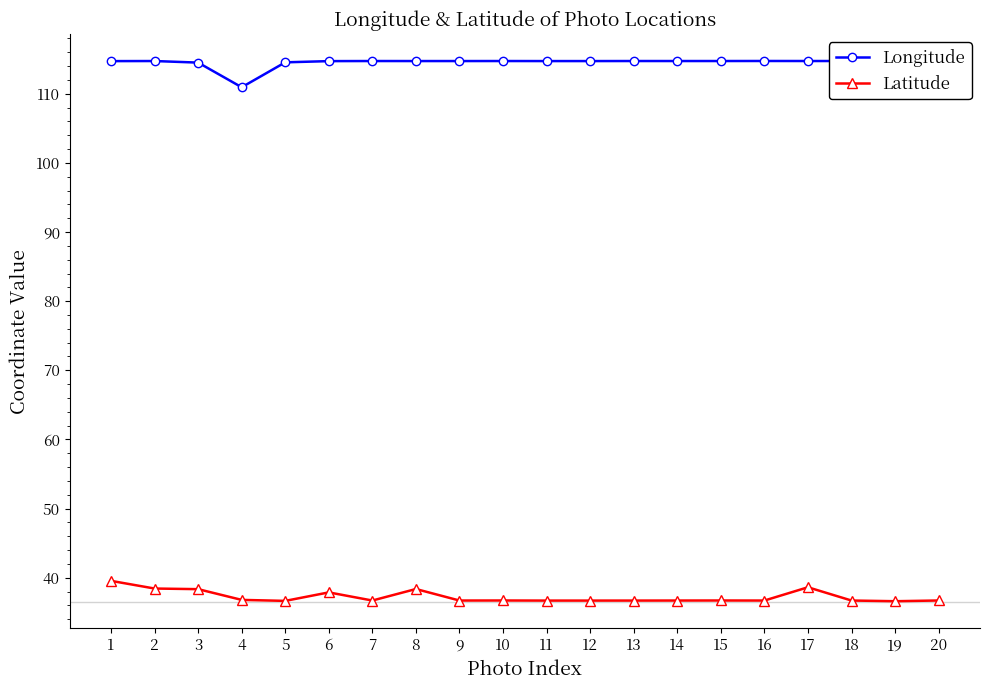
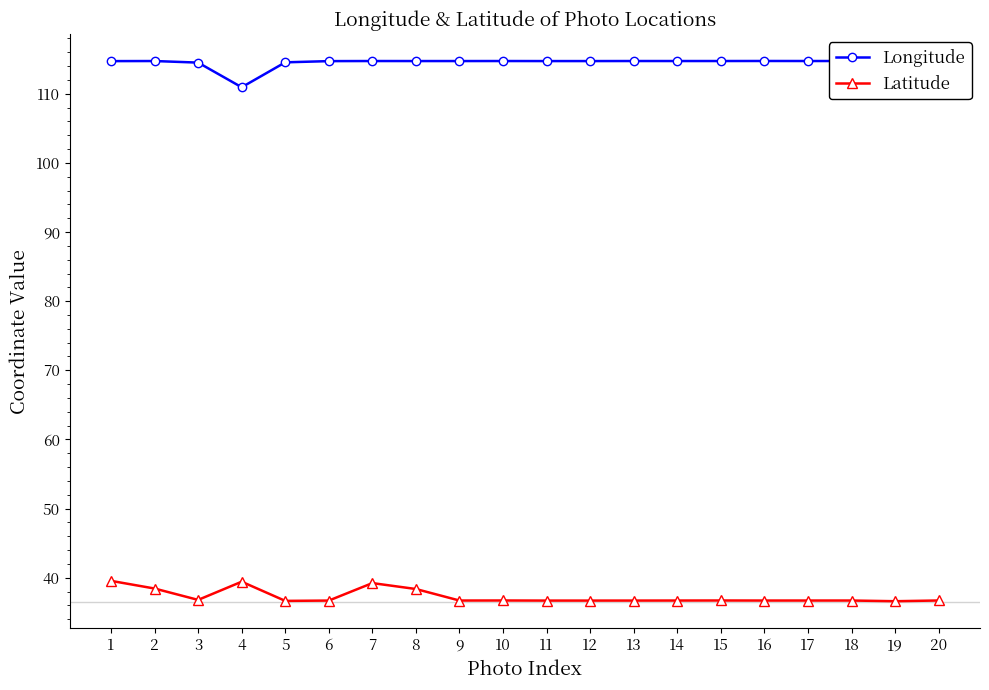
Latitude, 3: 38 -> 37
Latitude, 4: 37 -> 39
Latitude, 6: 38 -> 37
Latitude, 7: 37 -> 39
Latitude, 17: 39 -> 37
